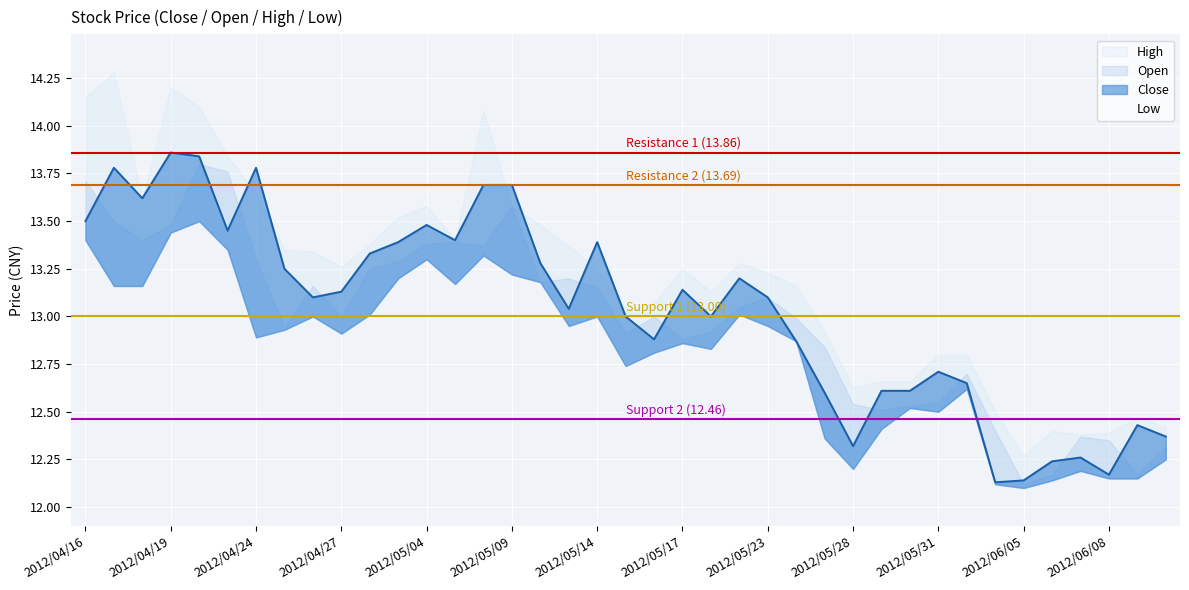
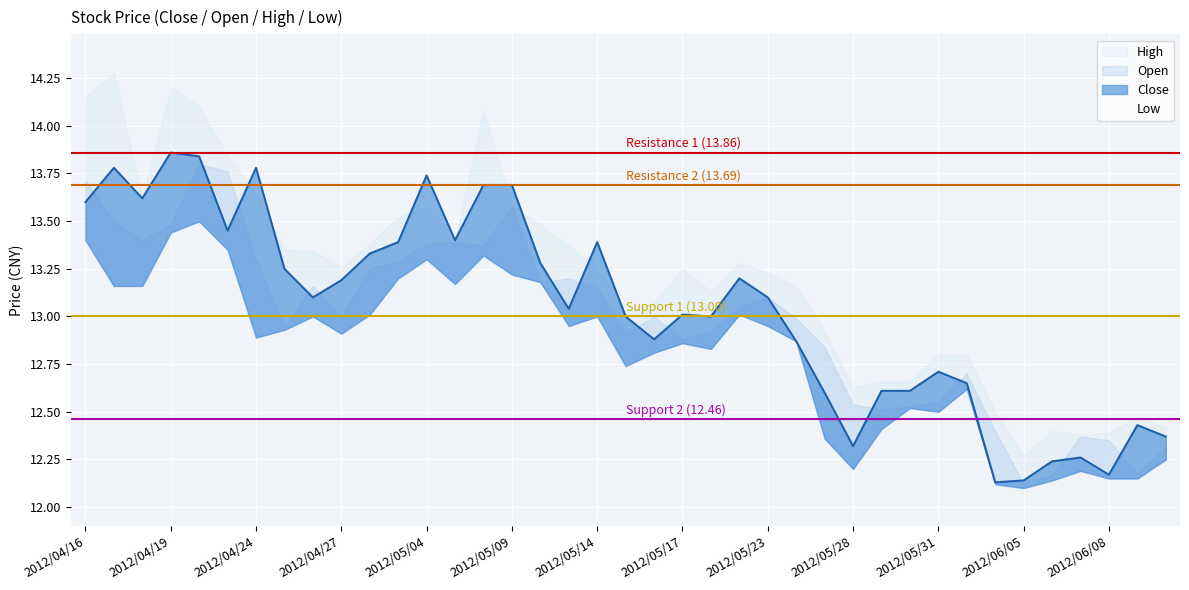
Close, 2012/04/16: 13.5 -> 13.6
Close, 2012/04/27: 13.13 -> 13.19
Close, 2012/05/04: 13.48 -> 13.74
Close, 2012/05/17: 13.14 -> 13.01
